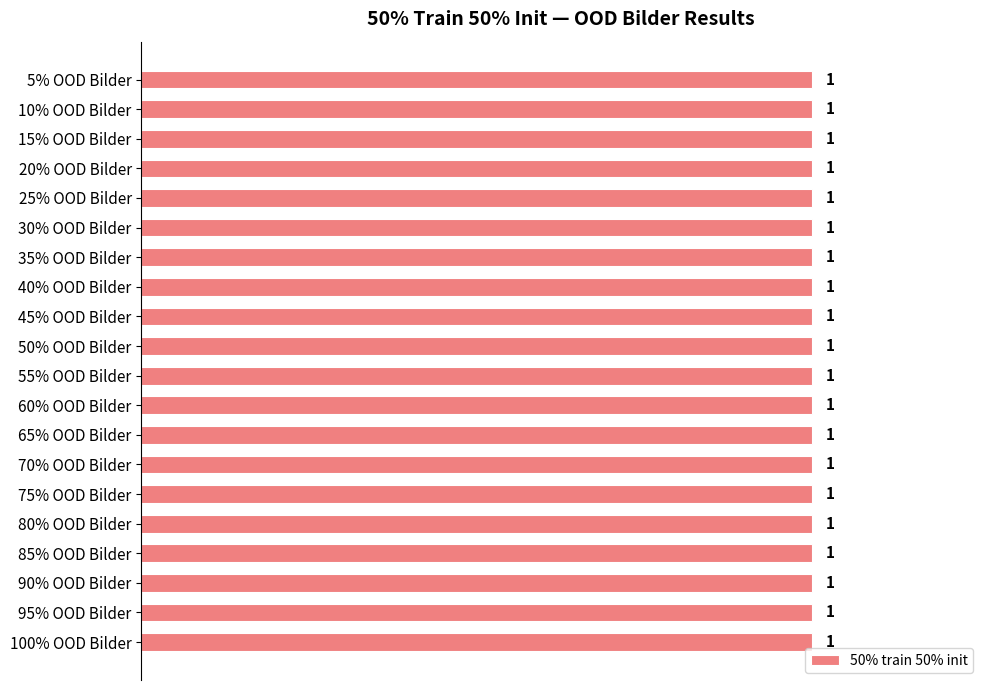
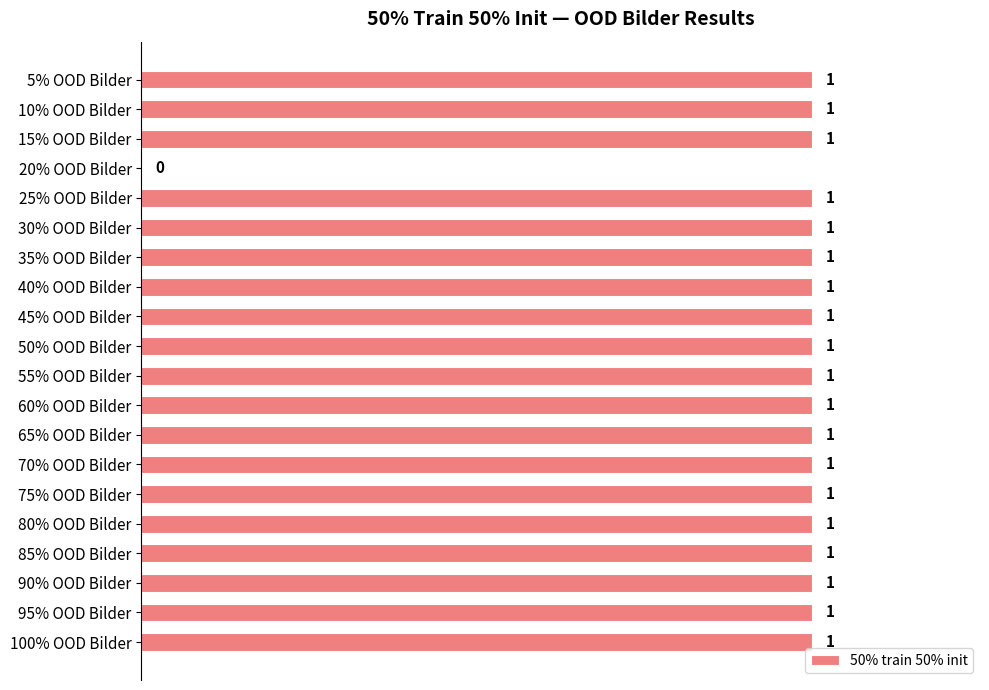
20% OOD Bilder: 1 -> 0
